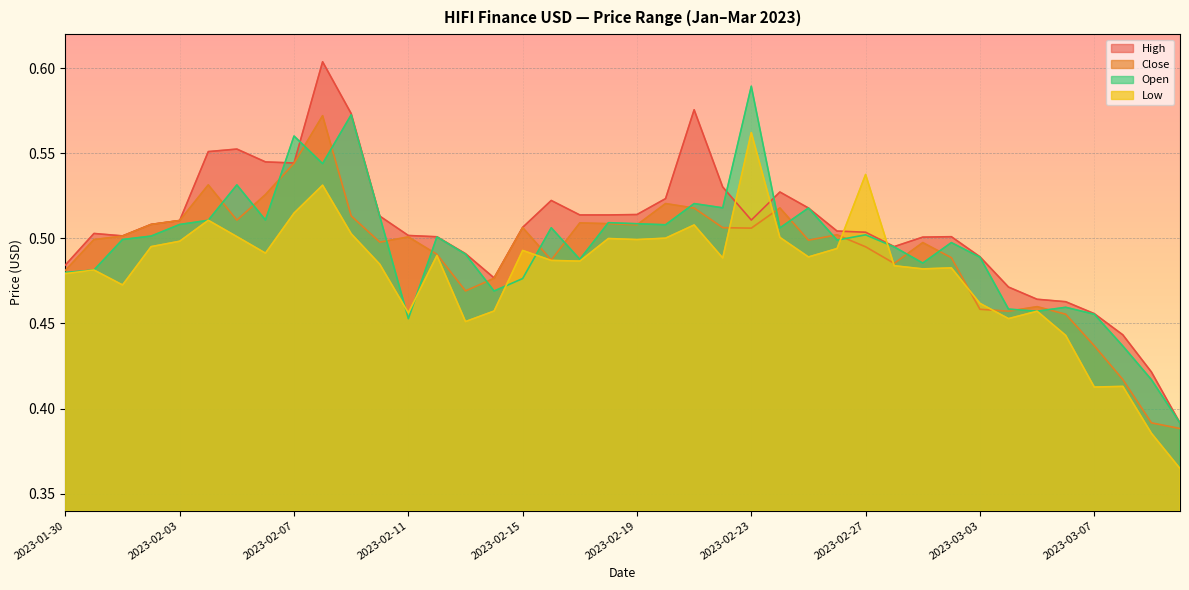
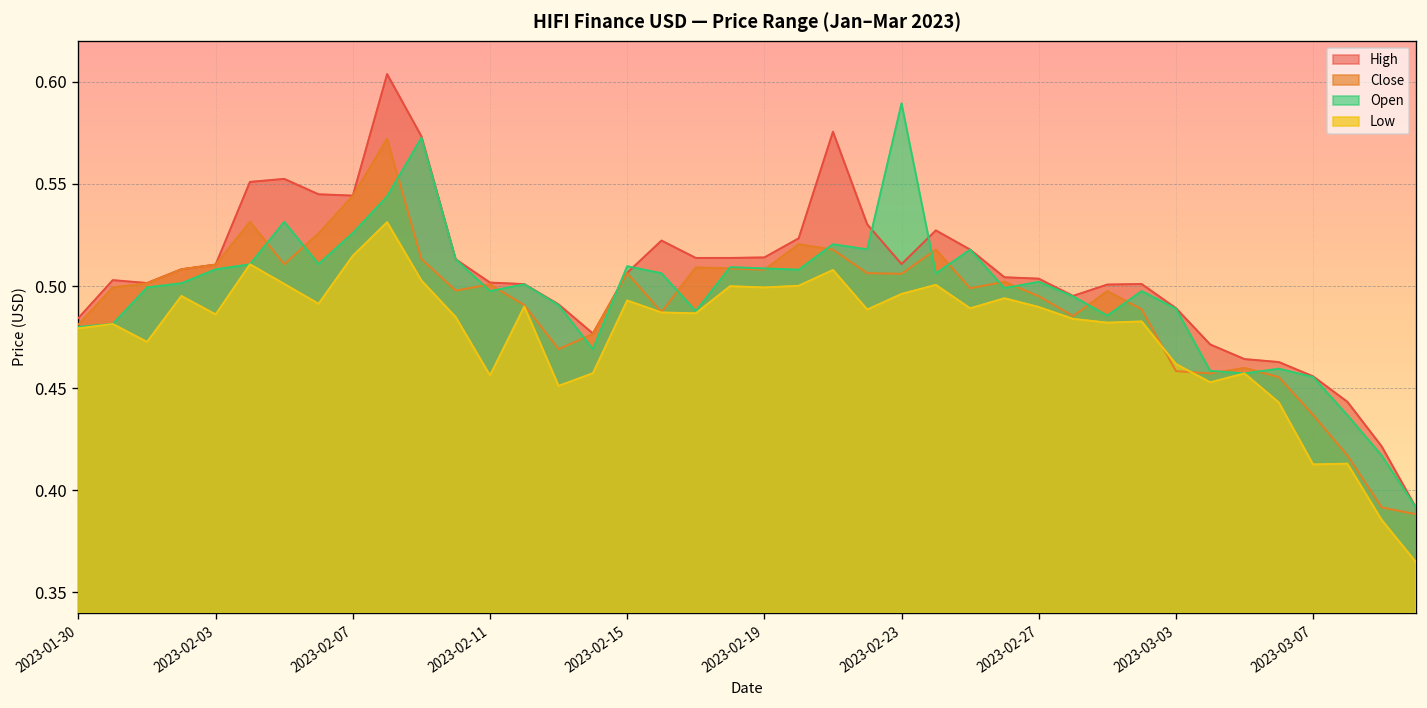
Low, 2023-02-03: 0.498 -> 0.486
Open, 2023-02-07: 0.560 -> 0.526
Open, 2023-02-11: 0.453 -> 0.498
Open, 2023-02-15: 0.476 -> 0.510
Low, 2023-02-23: 0.562 -> 0.496
Low, 2023-02-27: 0.538 -> 0.490
